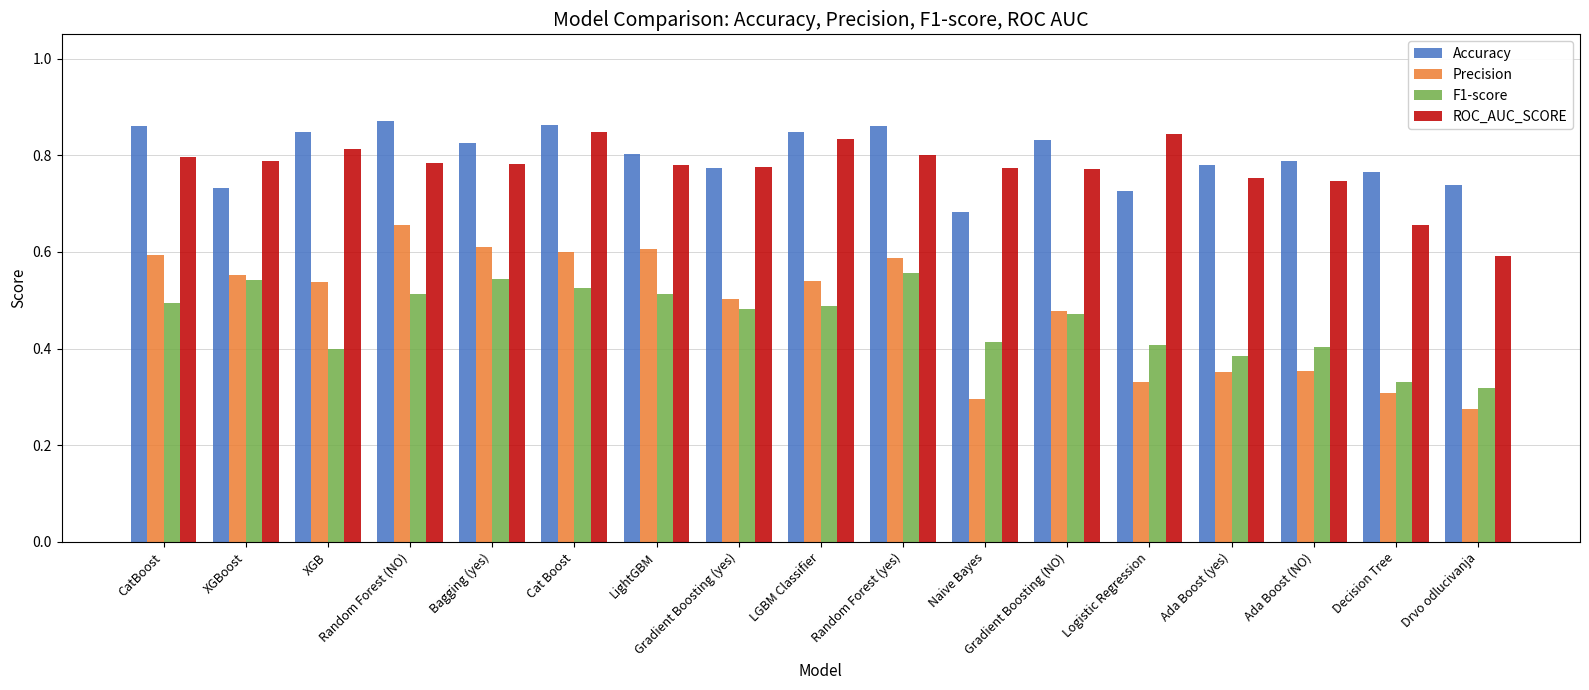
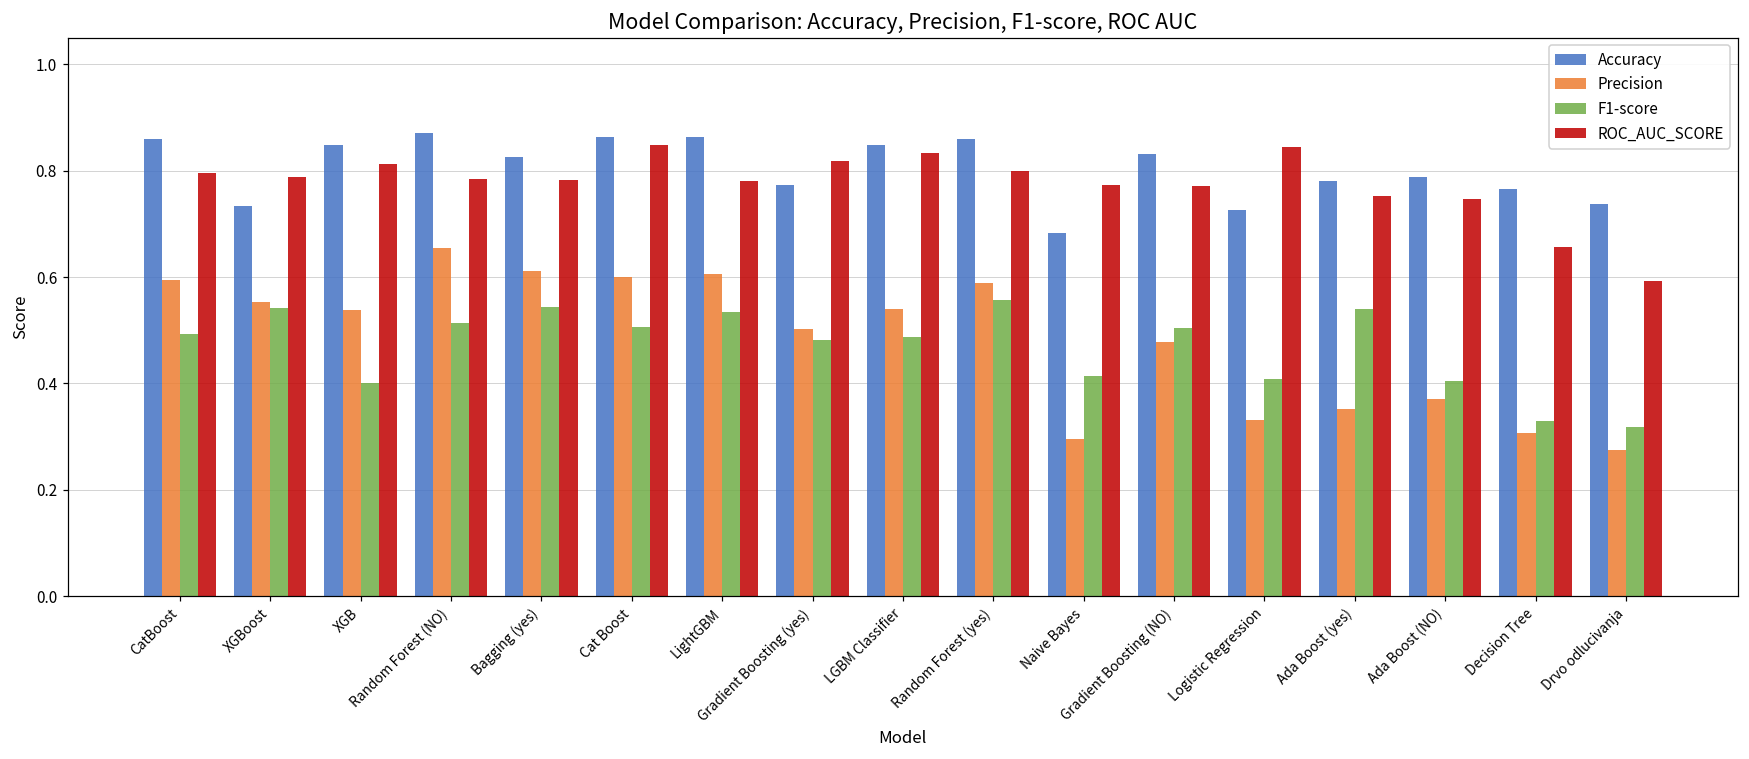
F1-score, Cat Boost: 0.52 -> 0.51
Accuracy, LightGBM: 0.80 -> 0.86
F1-score, LightGBM: 0.51 -> 0.53
ROC_AUC_SCORE, Gradient Boosting (yes): 0.78 -> 0.82
F1-score, Gradient Boosting (NO): 0.47 -> 0.50
F1-score, Ada Boost (yes): 0.38 -> 0.54
Precision, Ada Boost (NO): 0.35 -> 0.37
